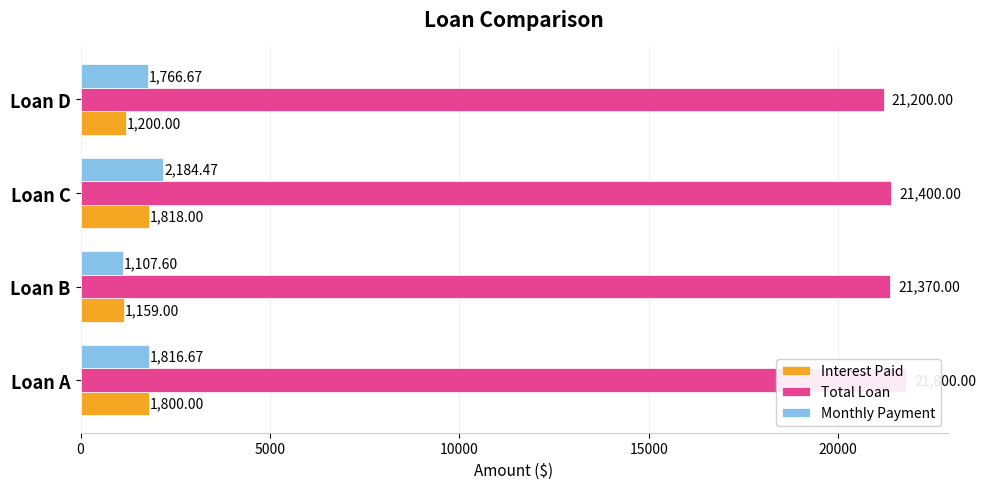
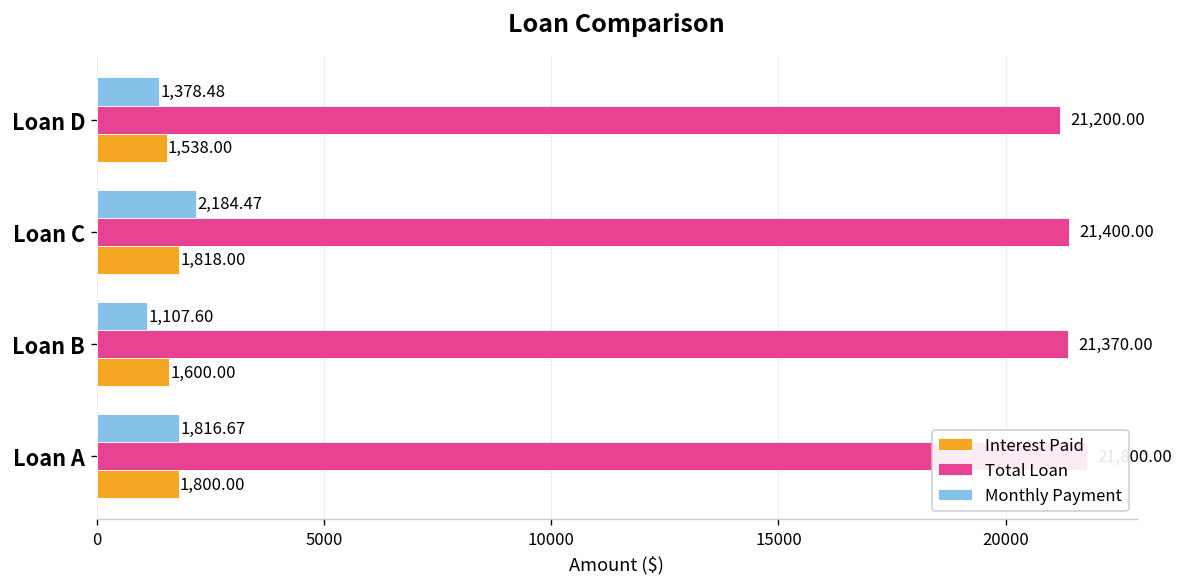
Monthly Payment, Loan D: 1,766.67 -> 1,378.48
Interest Paid, Loan D: 1,200.00 -> 1,538.00
Interest Paid, Loan B: 1,159.00 -> 1,600.00
